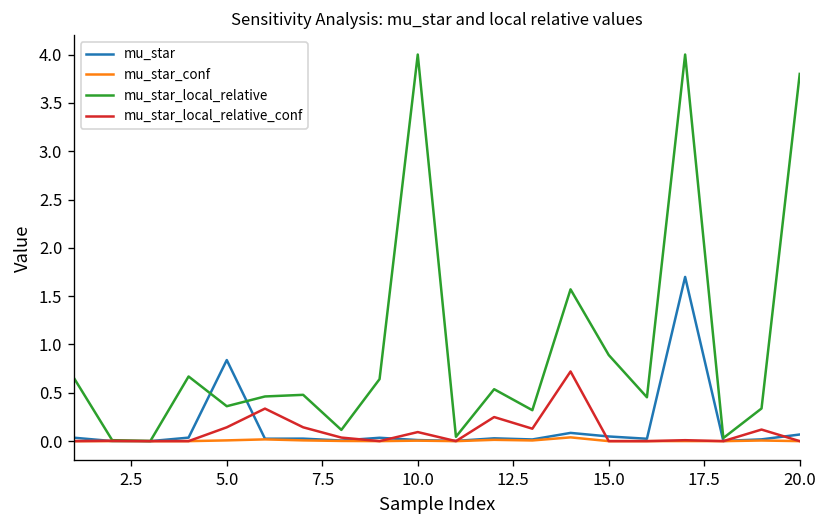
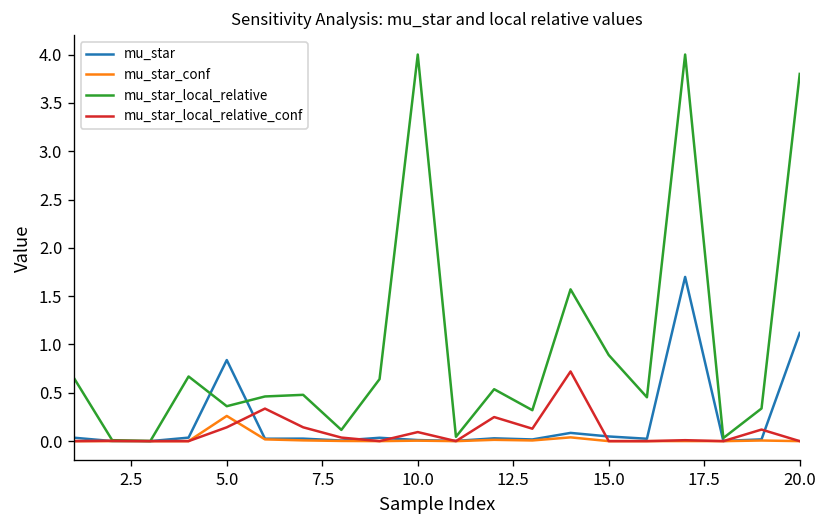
mu_star_conf, 5.0: 0.0 -> 0.3
mu_star, 20.0: 0.1 -> 1.1
